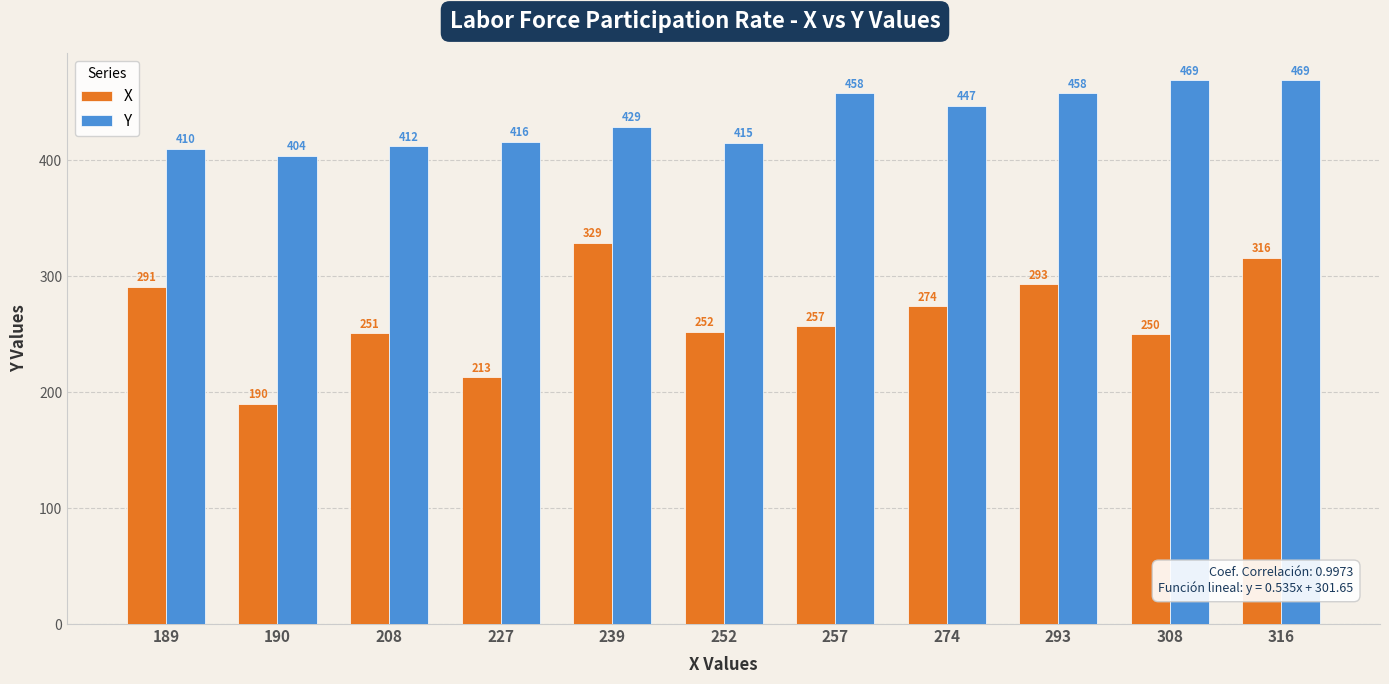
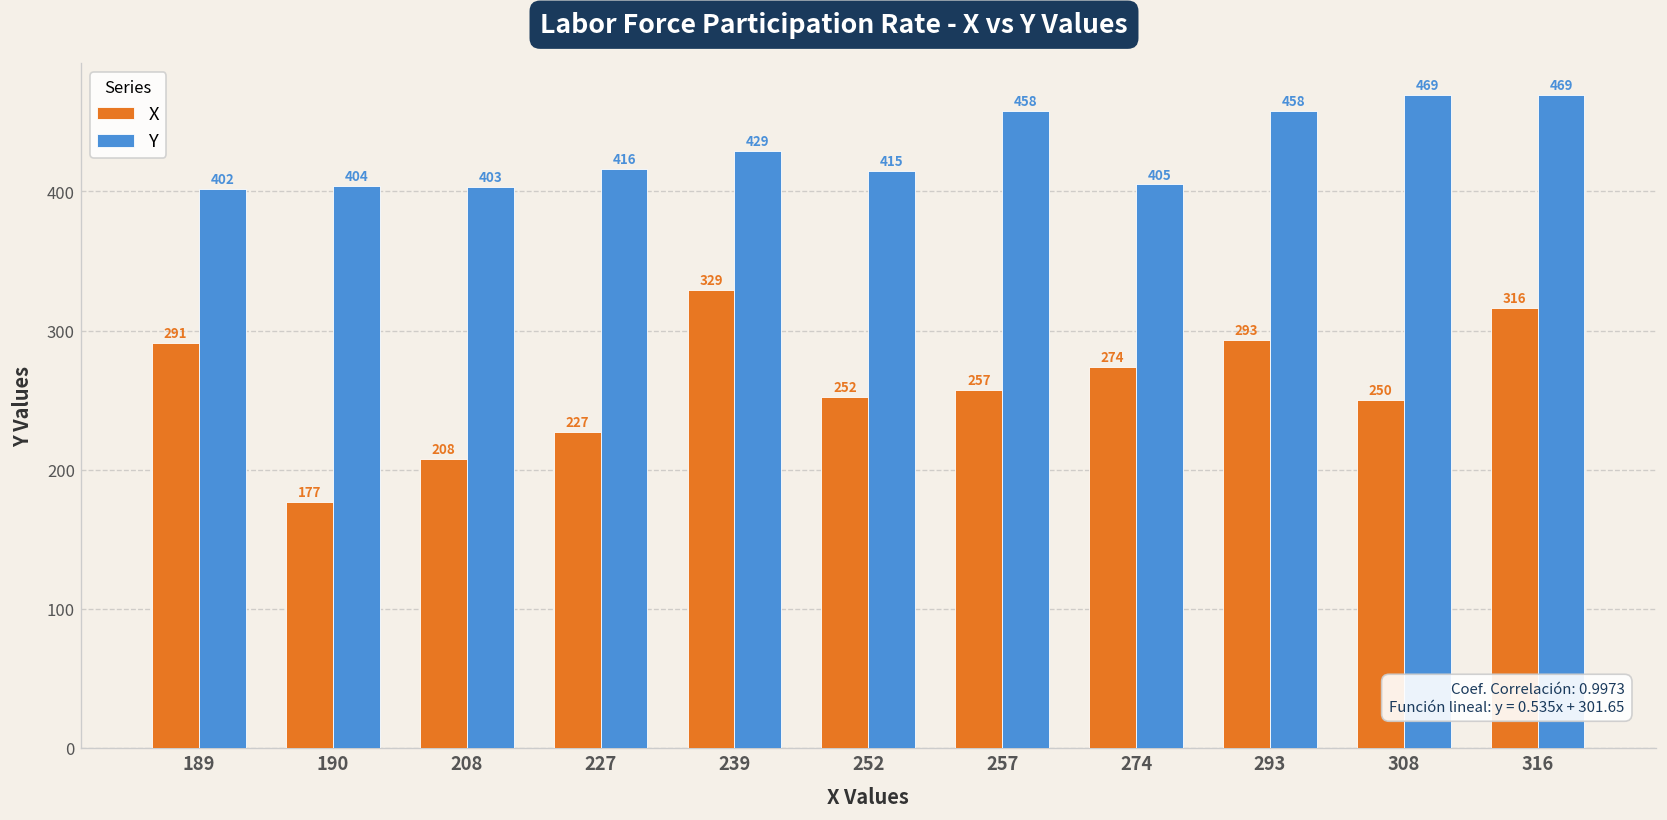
Y, 189: 410 -> 402
X, 190: 190 -> 177
X, 208: 251 -> 208
Y, 208: 412 -> 403
X, 227: 213 -> 227
Y, 274: 447 -> 405
